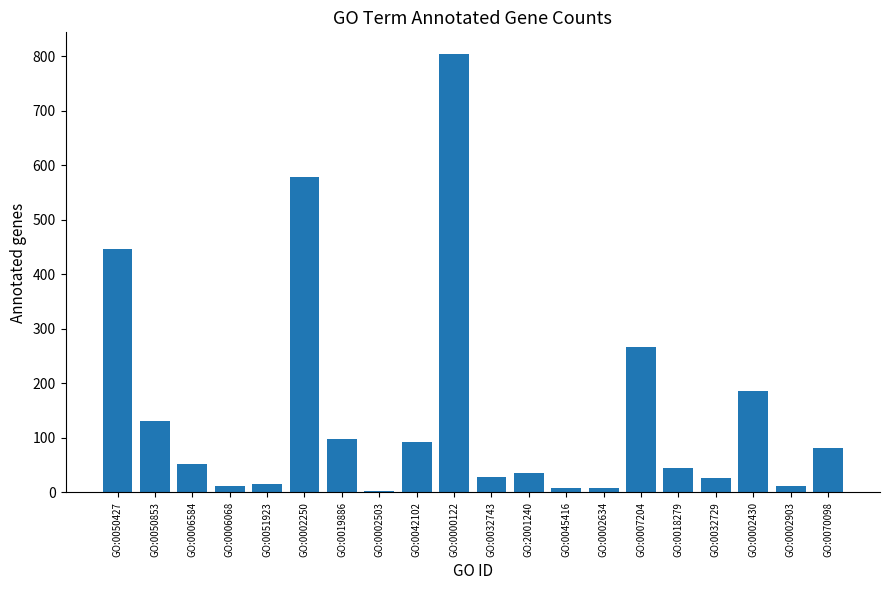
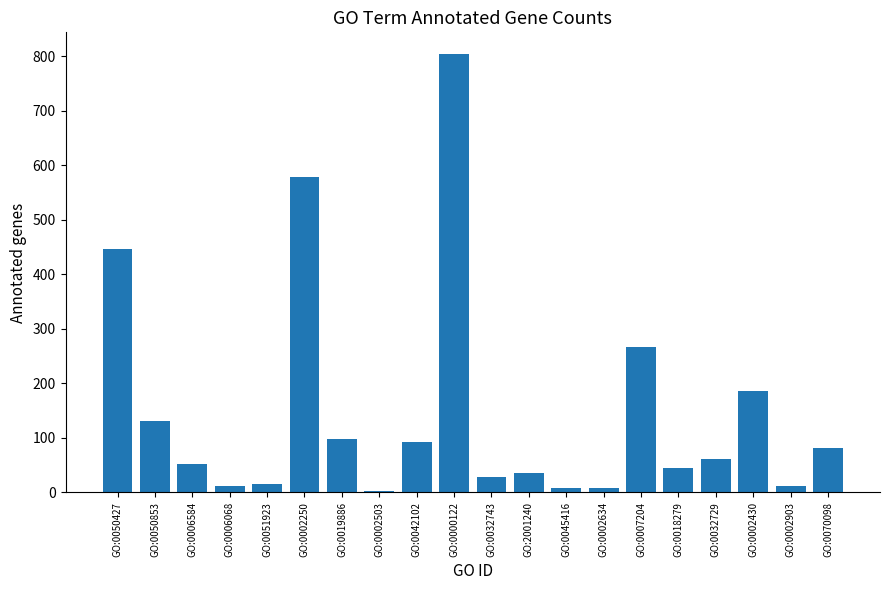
GO:0032729: 30 -> 60
